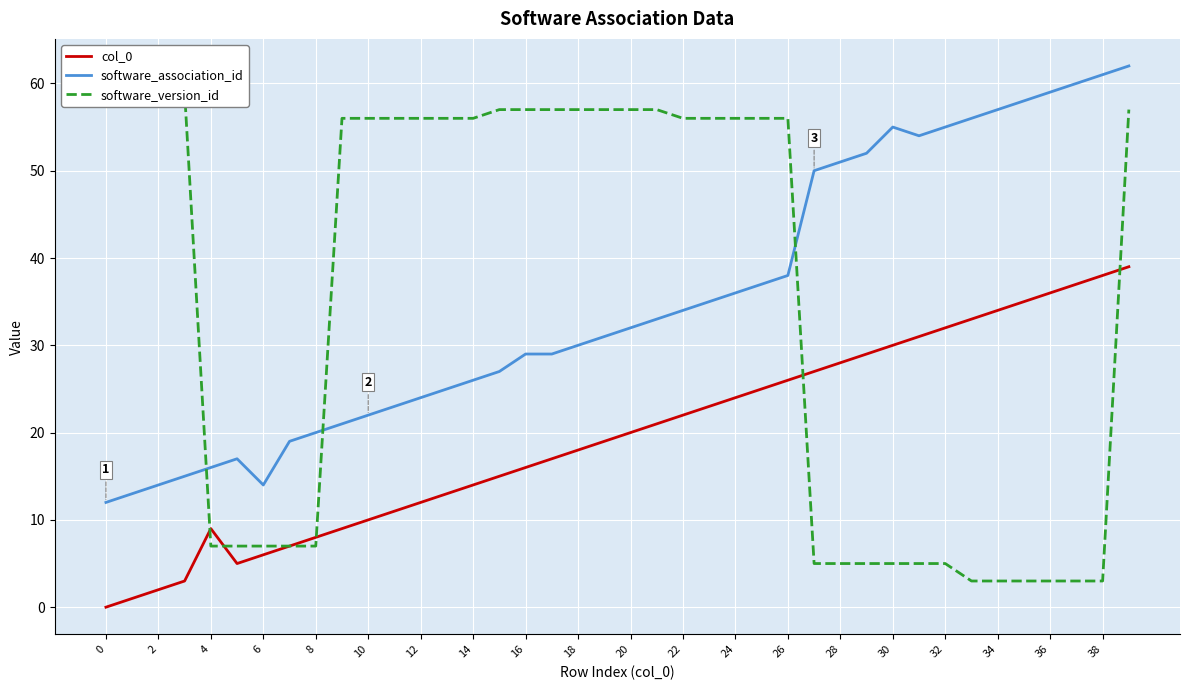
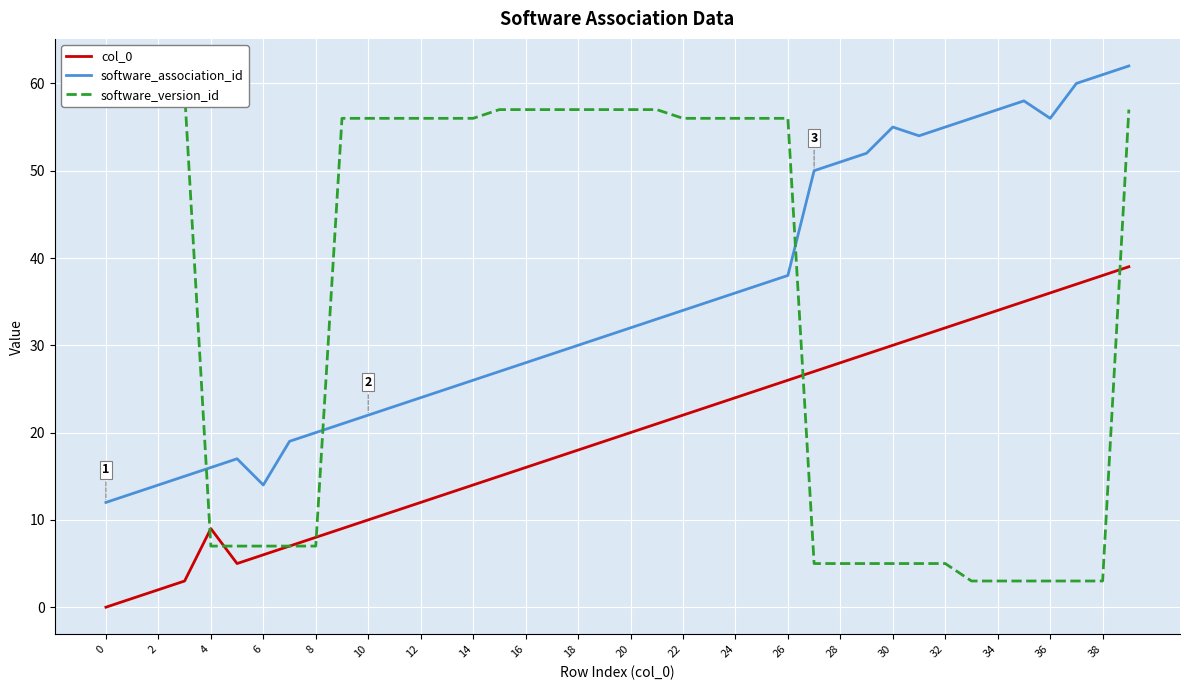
software_association_id, 16: 29 -> 28
software_association_id, 36: 59 -> 56
